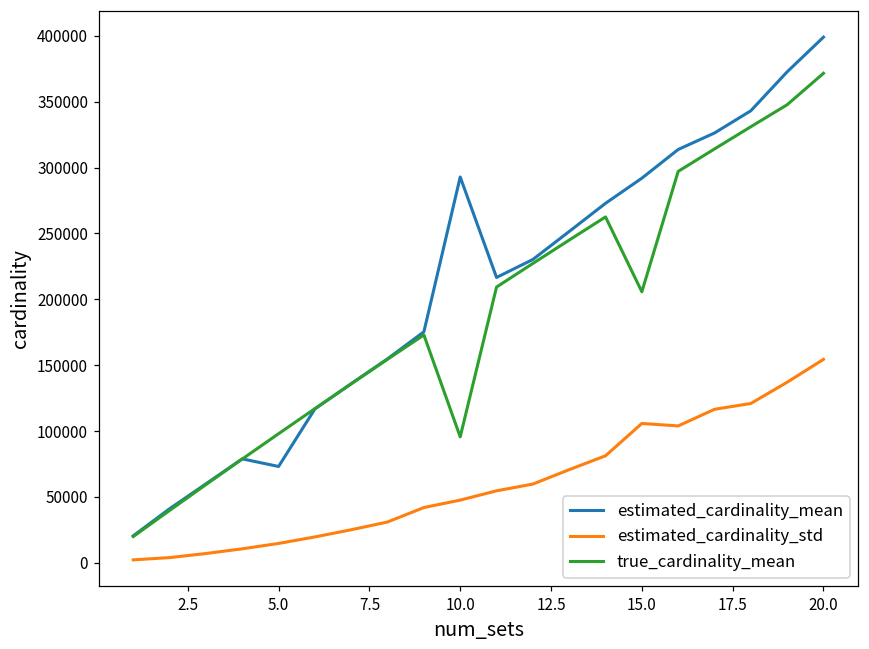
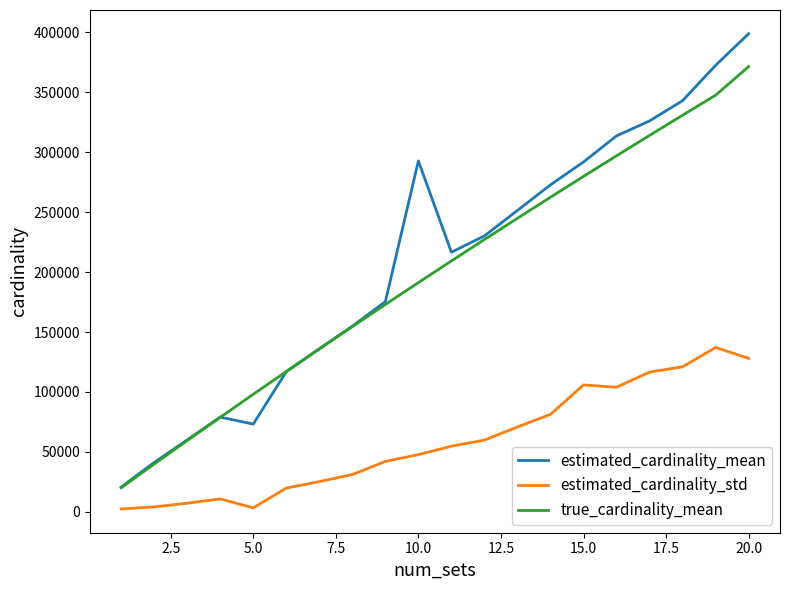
estimated_cardinality_std, 5.0: 15000 -> 3000
true_cardinality_mean, 10.0: 96000 -> 191000
true_cardinality_mean, 15.0: 206000 -> 280000
estimated_cardinality_std, 20.0: 154000 -> 128000
